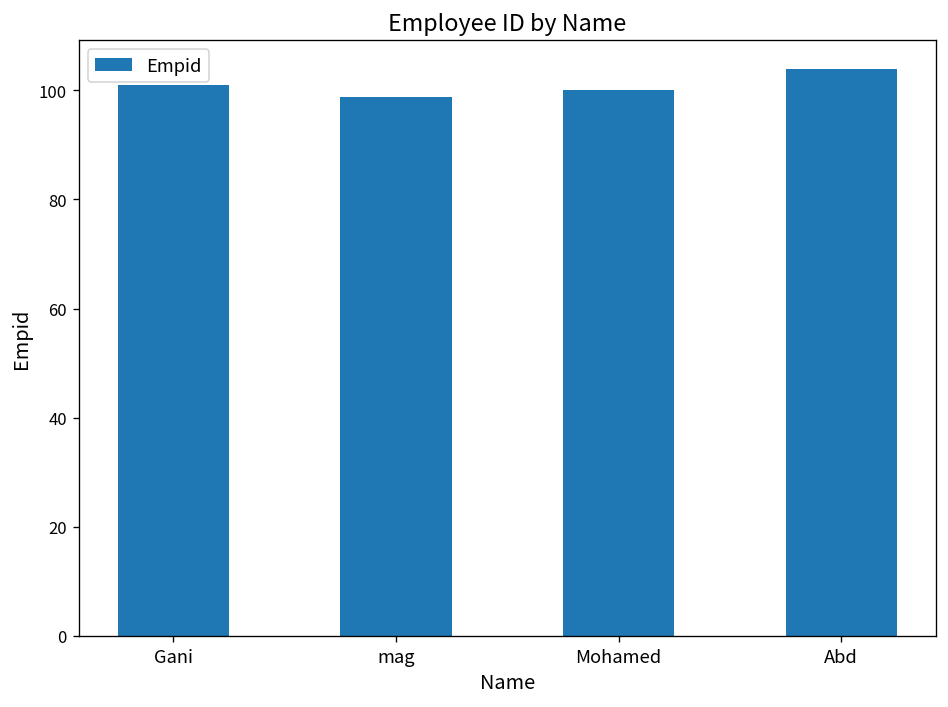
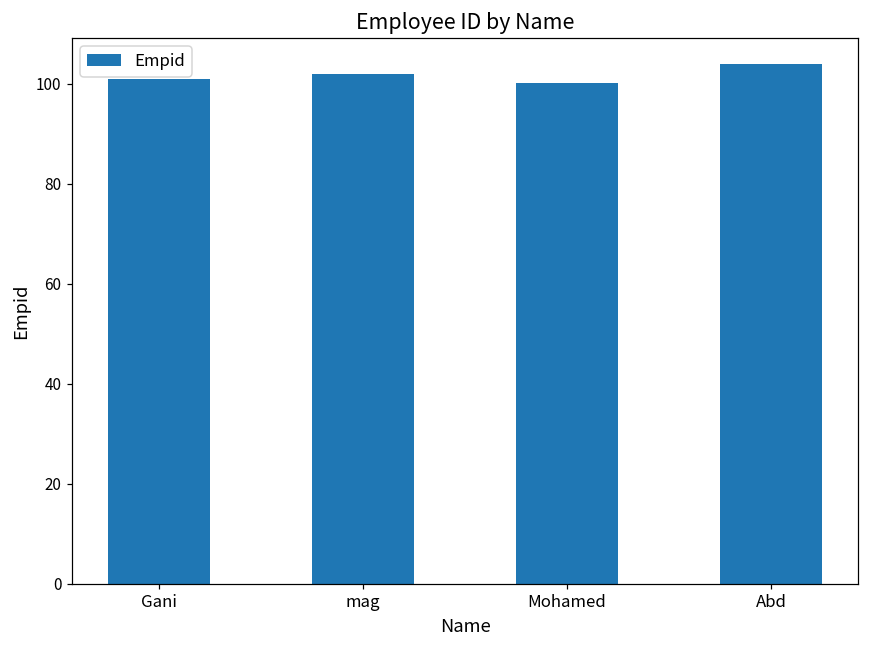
mag: 99 -> 102
